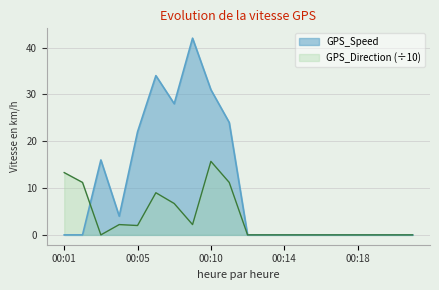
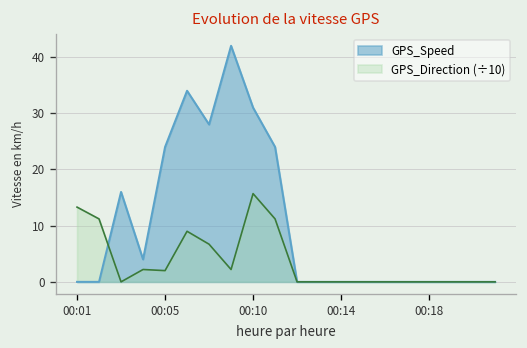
GPS_Speed, 00:05: 22 -> 24
